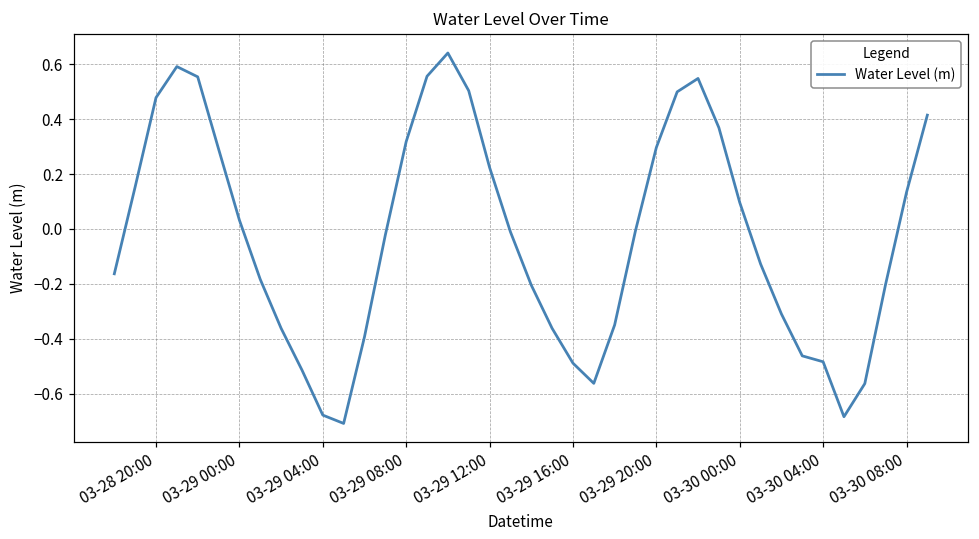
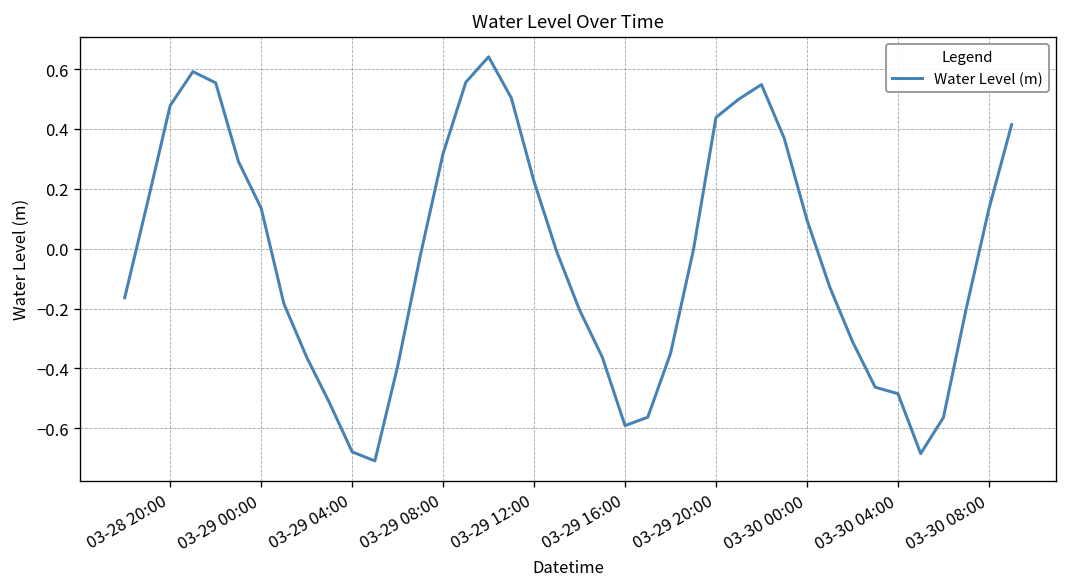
03-29 00:00: 0.03 -> 0.14
03-29 16:00: -0.49 -> -0.59
03-29 20:00: 0.30 -> 0.44
